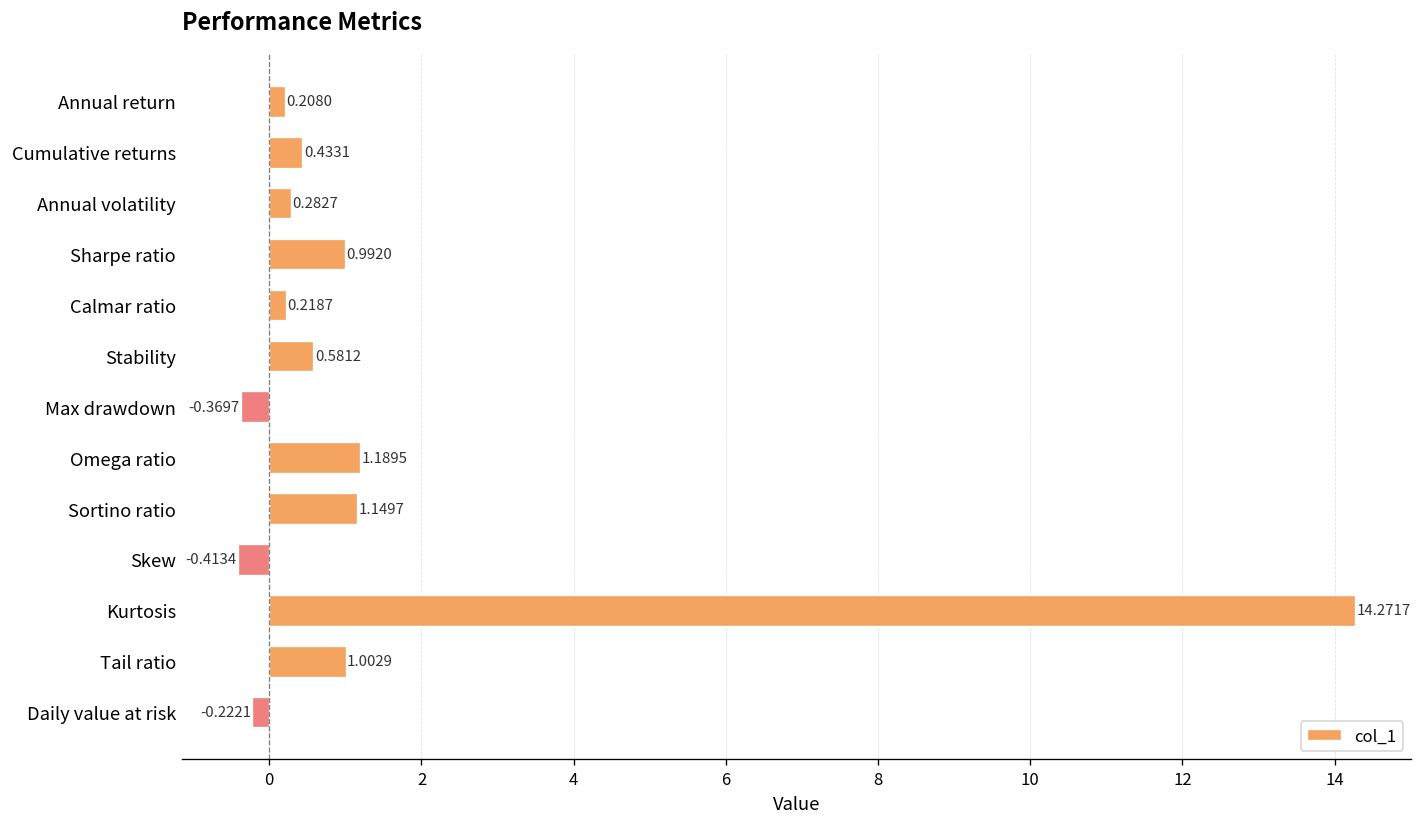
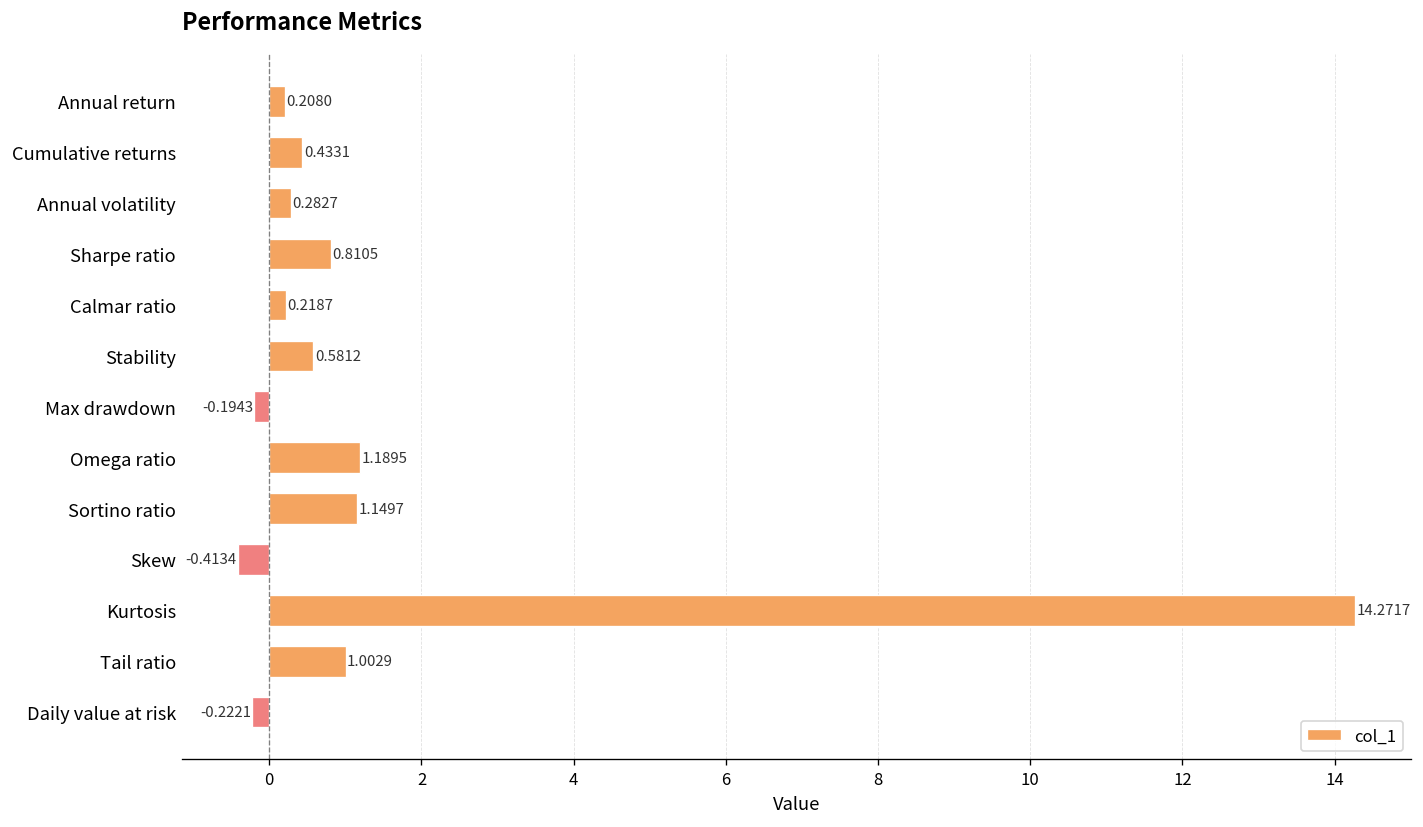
Sharpe ratio: 0.9920 -> 0.8105
Max drawdown: -0.3697 -> -0.1943
